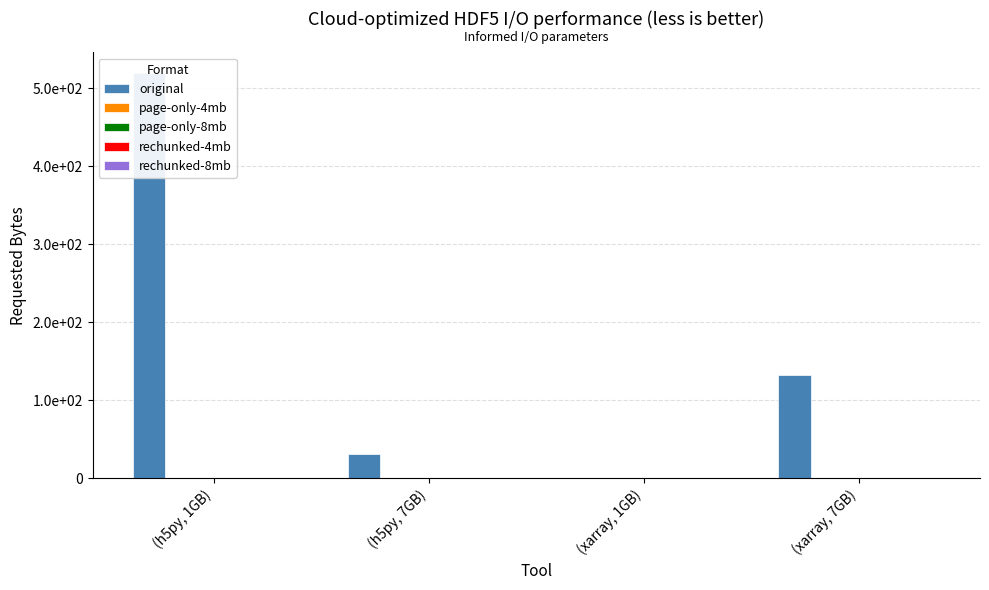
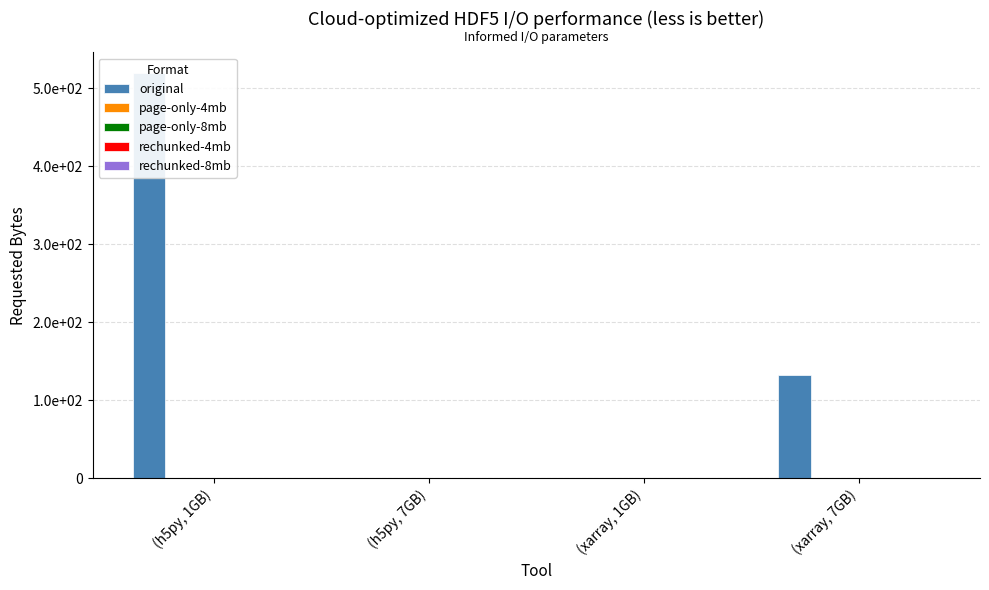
original, (h5py, 7GB): 30 -> 0
